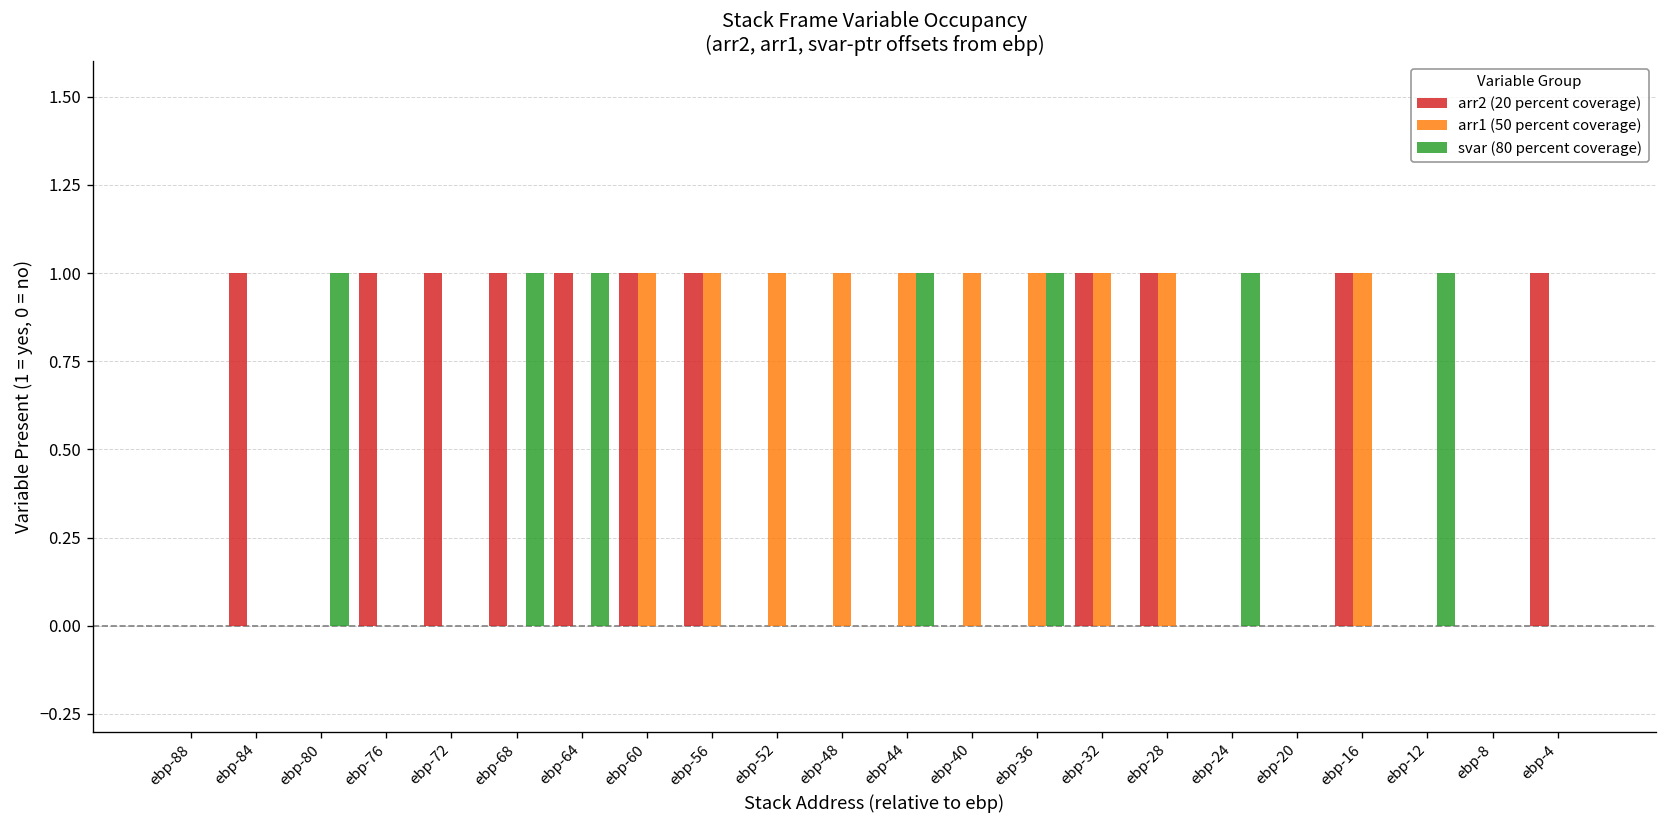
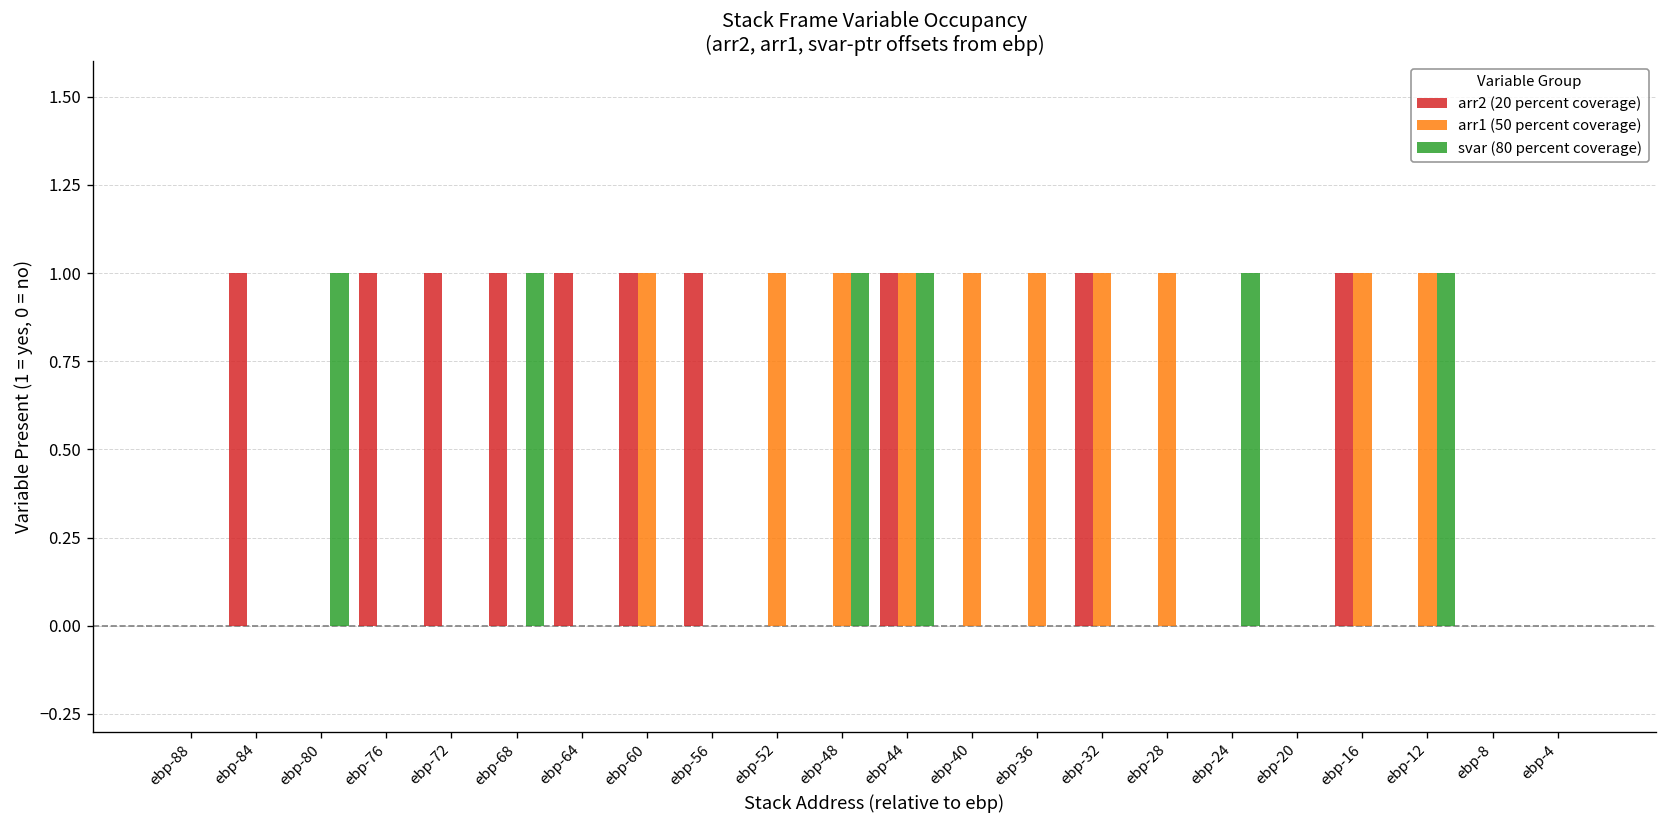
svar (80 percent coverage), ebp-64: 1 -> 0
arr1 (50 percent coverage), ebp-56: 1 -> 0
svar (80 percent coverage), ebp-48: 0 -> 1
arr2 (20 percent coverage), ebp-44: 0 -> 1
svar (80 percent coverage), ebp-36: 1 -> 0
arr2 (20 percent coverage), ebp-28: 1 -> 0
arr1 (50 percent coverage), ebp-12: 0 -> 1
arr2 (20 percent coverage), ebp-4: 1 -> 0
